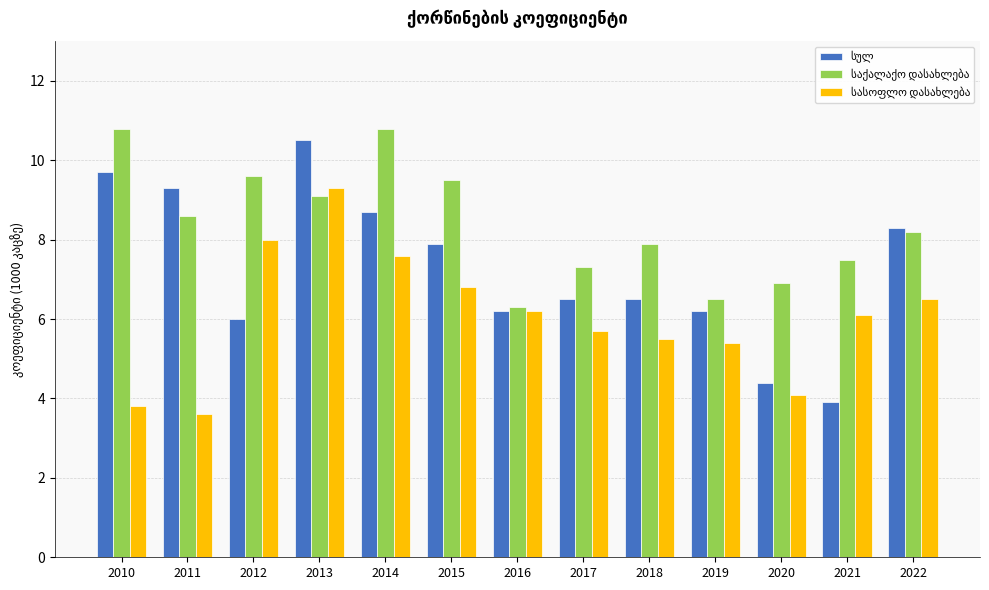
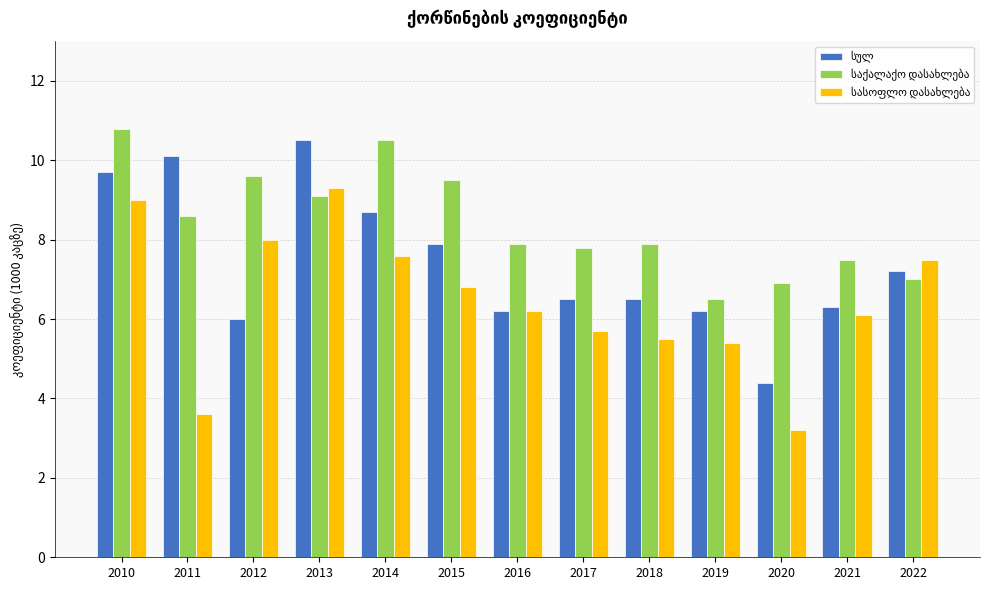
სასოფლო დასახლება, 2010: 3.8 -> 9.0
სულ, 2011: 9.3 -> 10.1
საქალაქო დასახლება, 2014: 10.8 -> 10.5
საქალაქო დასახლება, 2016: 6.3 -> 7.9
საქალაქო დასახლება, 2017: 7.3 -> 7.8
სასოფლო დასახლება, 2020: 4.1 -> 3.2
სულ, 2021: 3.9 -> 6.3
სულ, 2022: 8.3 -> 7.2
საქალაქო დასახლება, 2022: 8.2 -> 7.0
სასოფლო დასახლება, 2022: 6.5 -> 7.5
